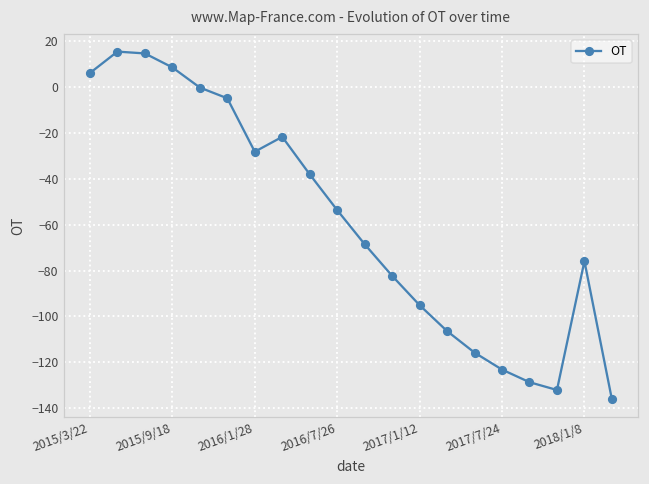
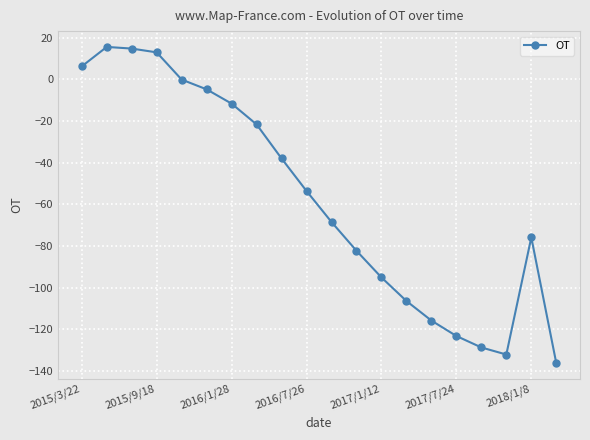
2015/9/18: 9 -> 13
2016/1/28: -28 -> -12
